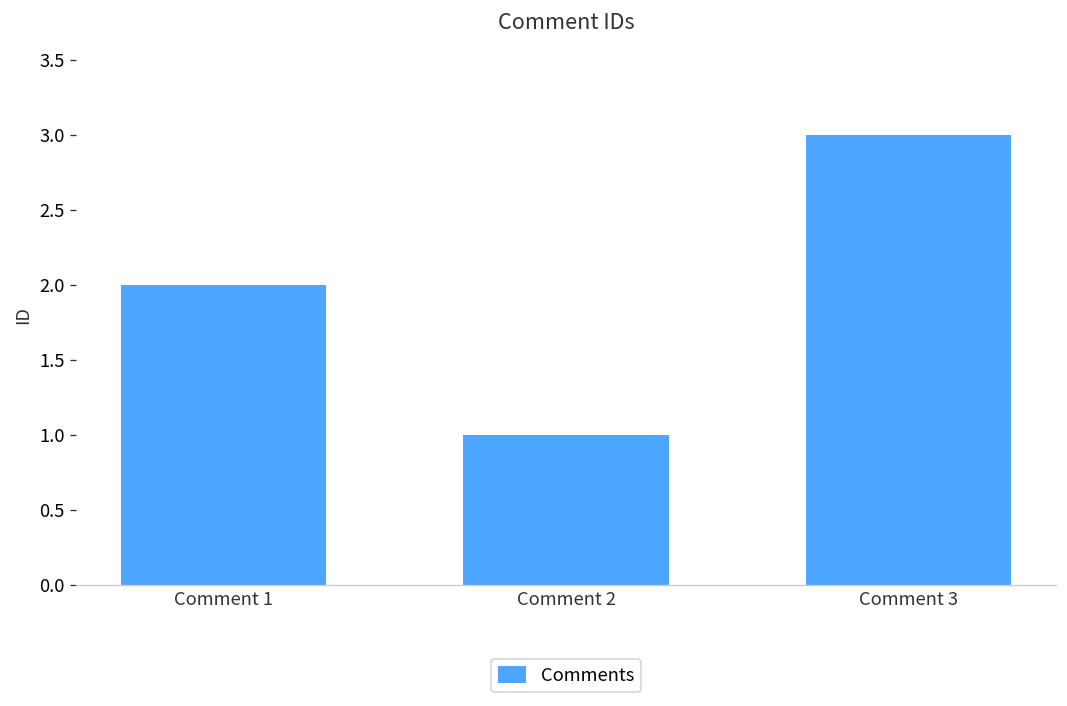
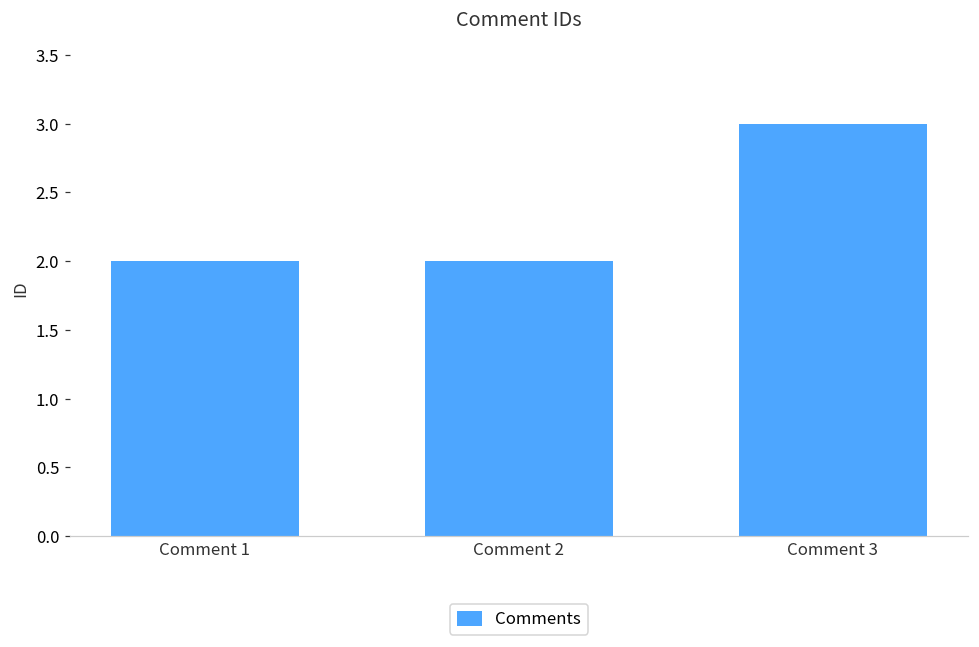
Comment 2: 1 -> 2
